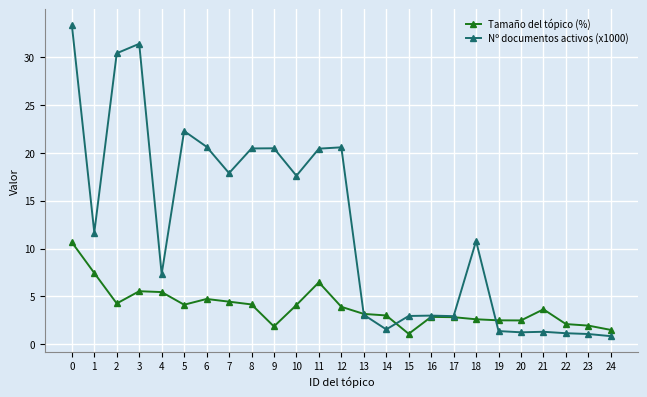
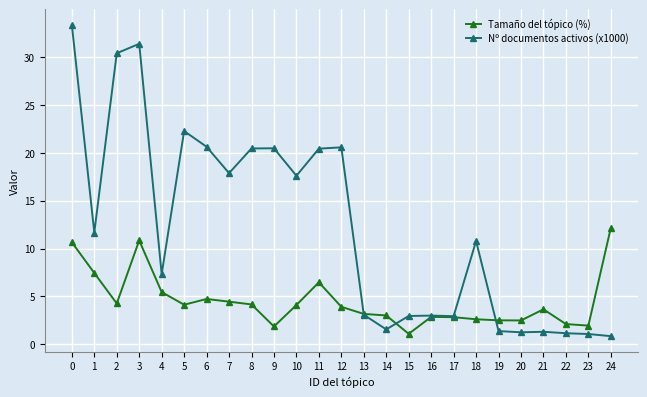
Tamaño del tópico (%), 3: 6 -> 11
Tamaño del tópico (%), 24: 2 -> 12
